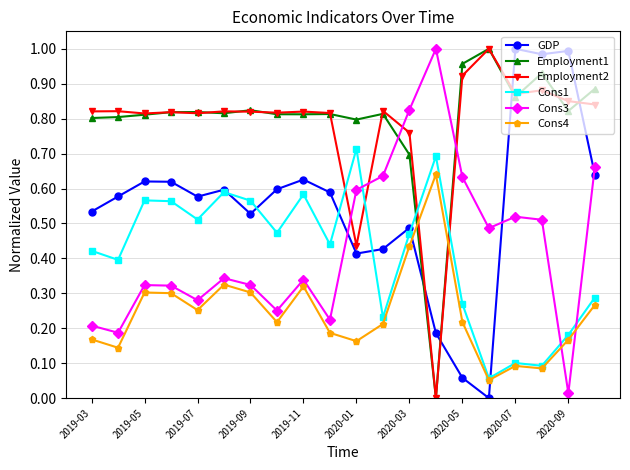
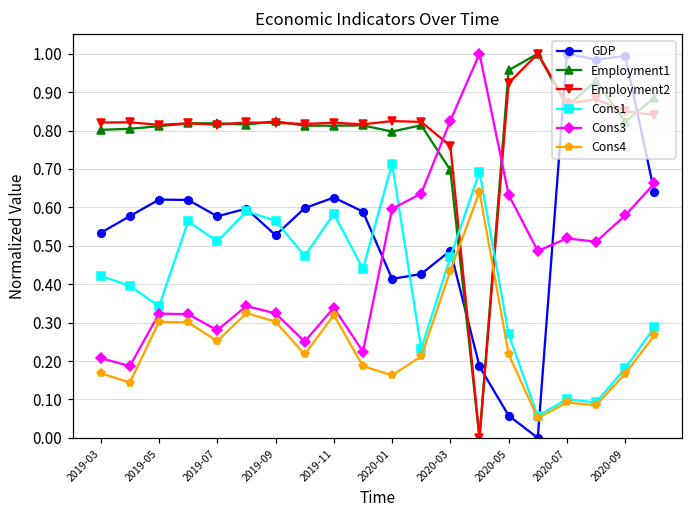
Cons1, 2019-05: 0.57 -> 0.34
Employment2, 2020-01: 0.44 -> 0.82
Cons3, 2020-09: 0.01 -> 0.58
